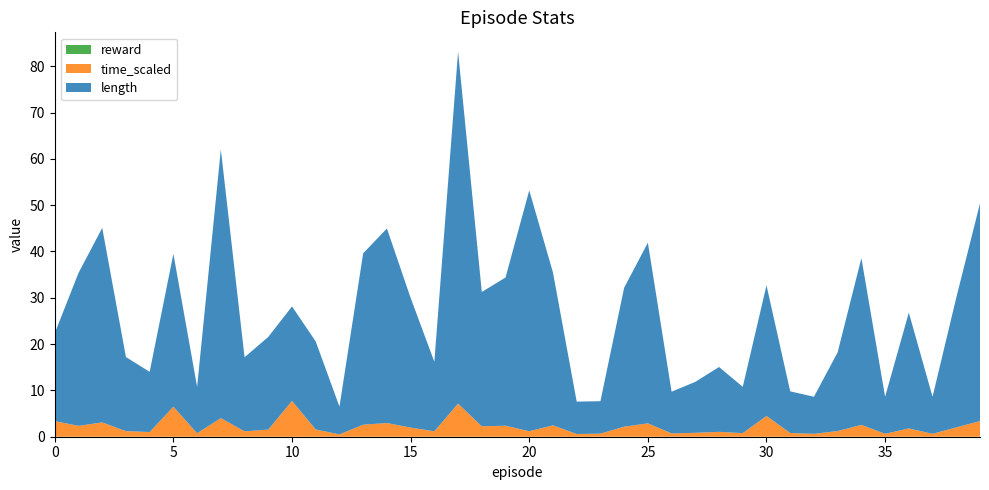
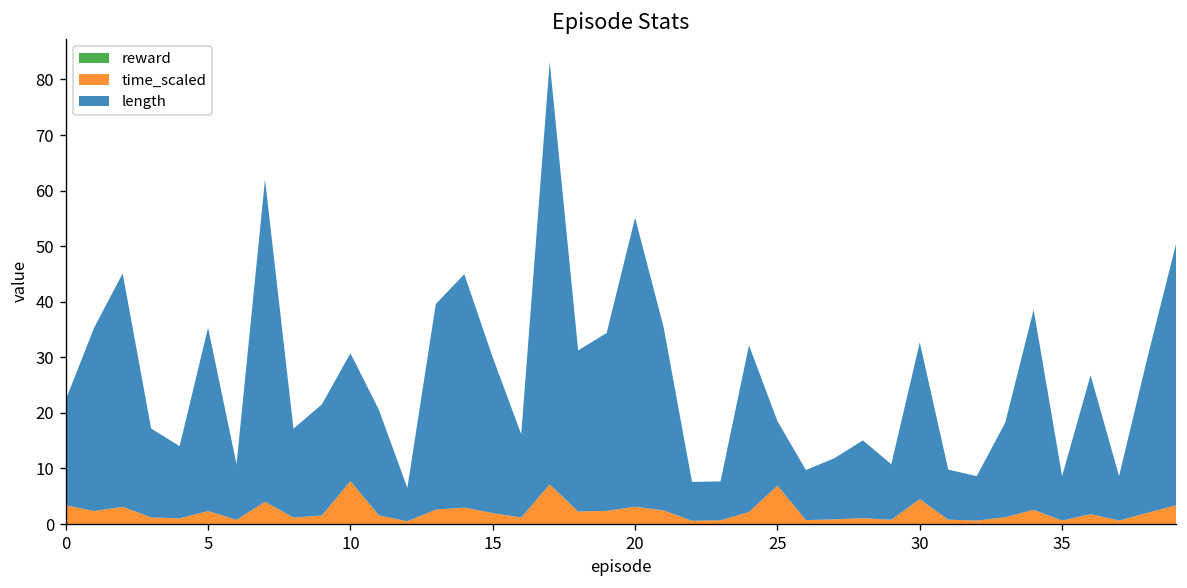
time_scaled, 5: 6 -> 2
length, 10: 20 -> 23
time_scaled, 20: 1 -> 3
time_scaled, 25: 3 -> 7
length, 25: 39 -> 12
